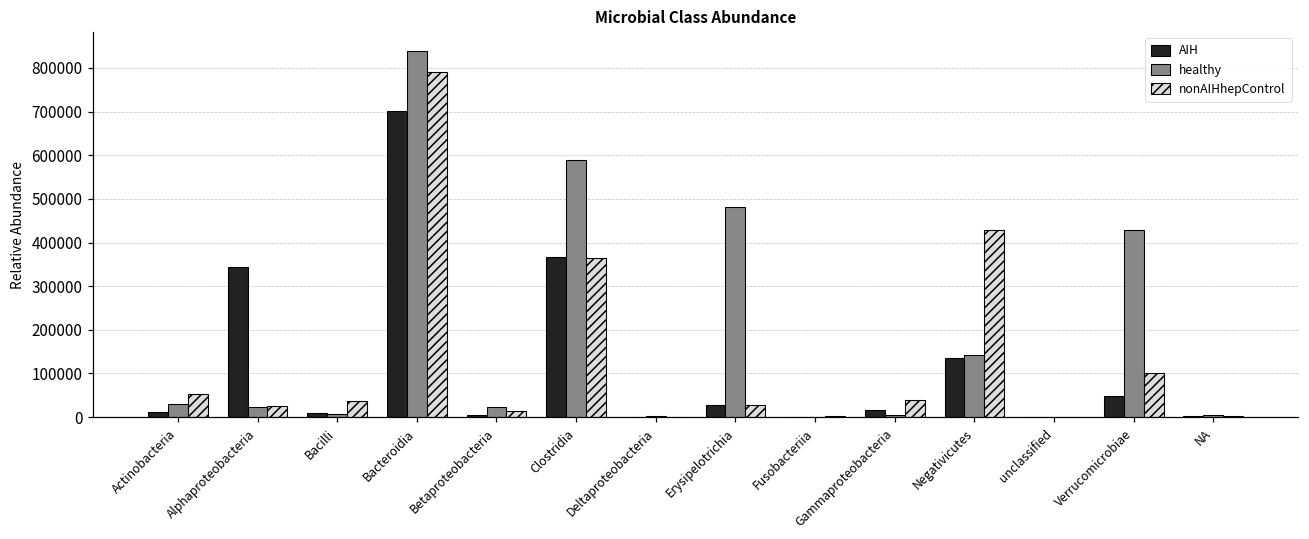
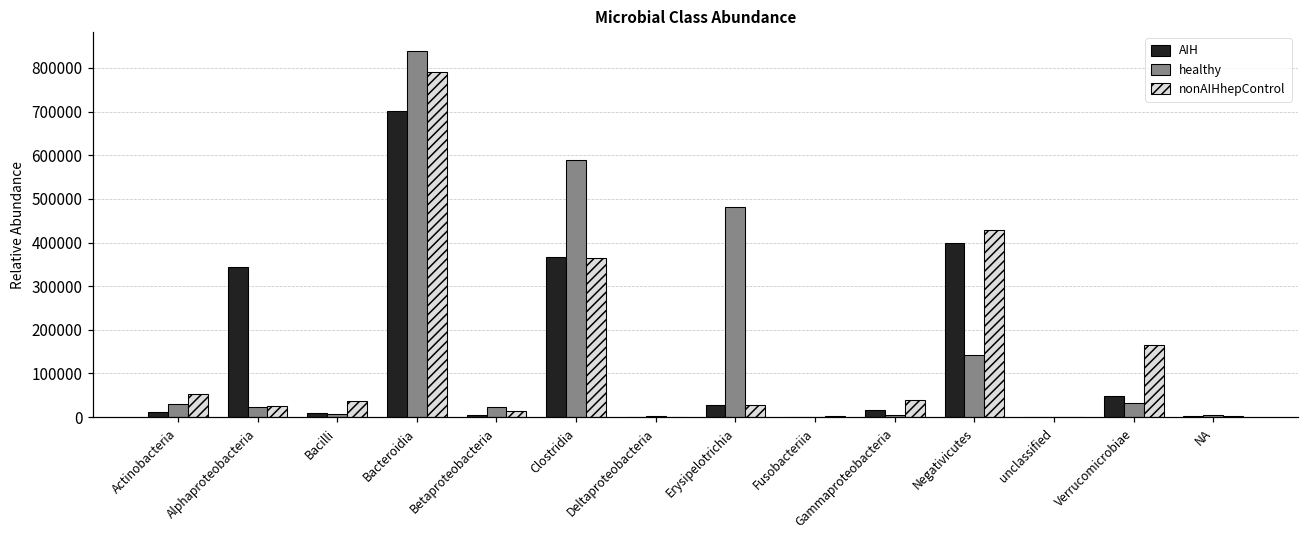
AIH, Negativicutes: 130000 -> 400000
healthy, Verrucomicrobiae: 430000 -> 30000
nonAIHhepControl, Verrucomicrobiae: 100000 -> 160000
